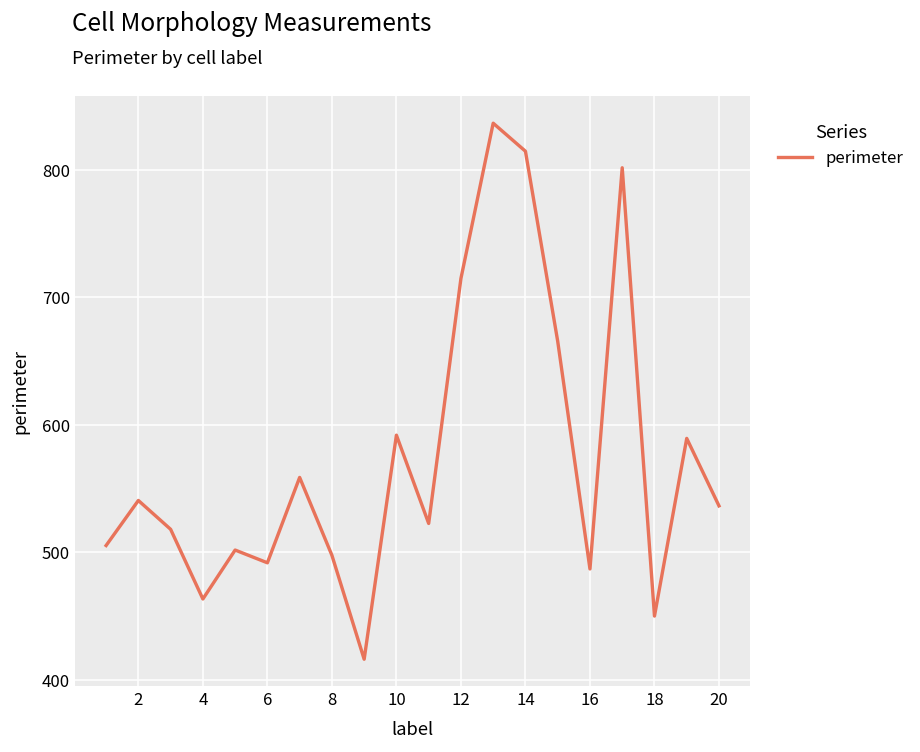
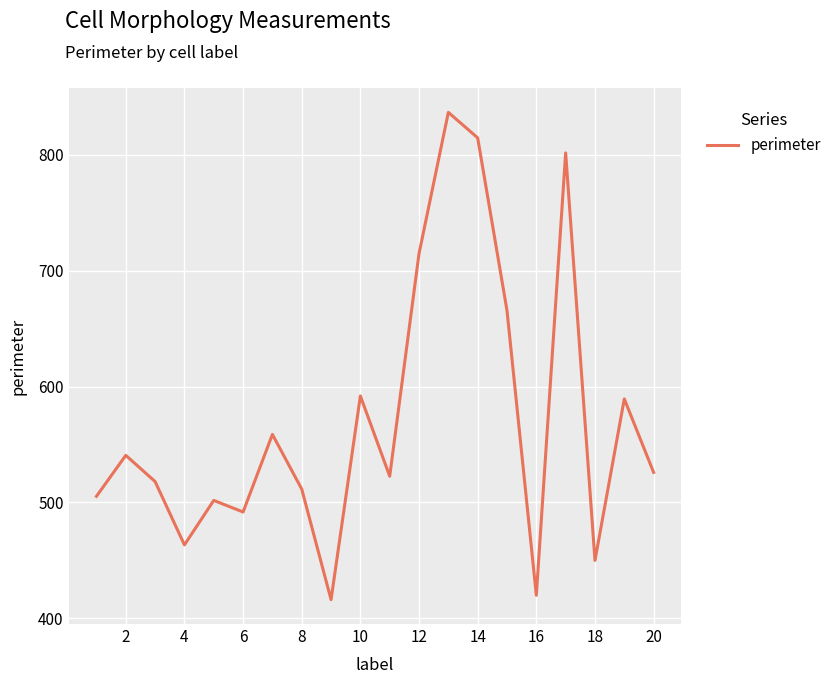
8: 498 -> 512
16: 487 -> 420
20: 536 -> 526
